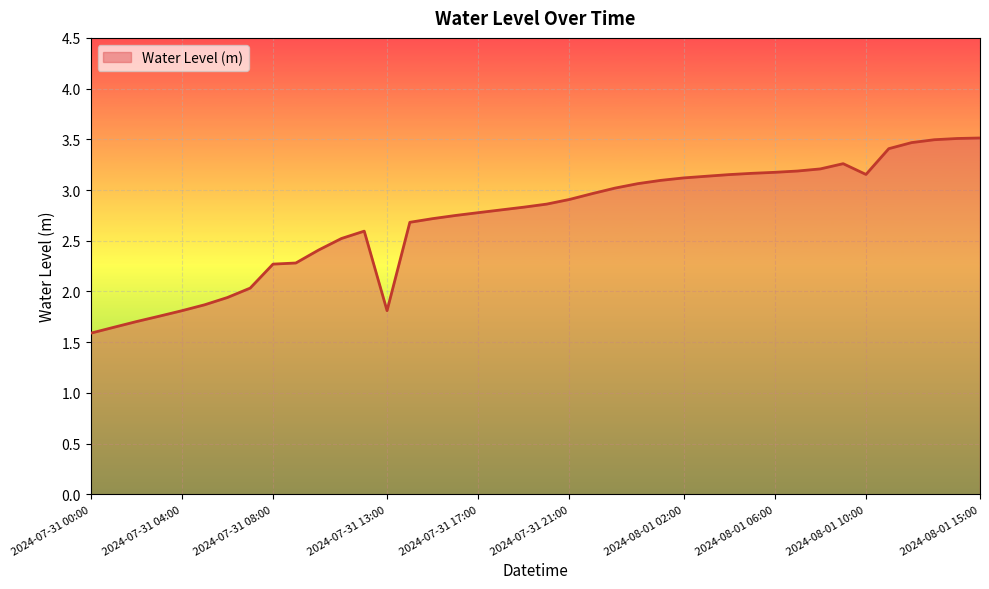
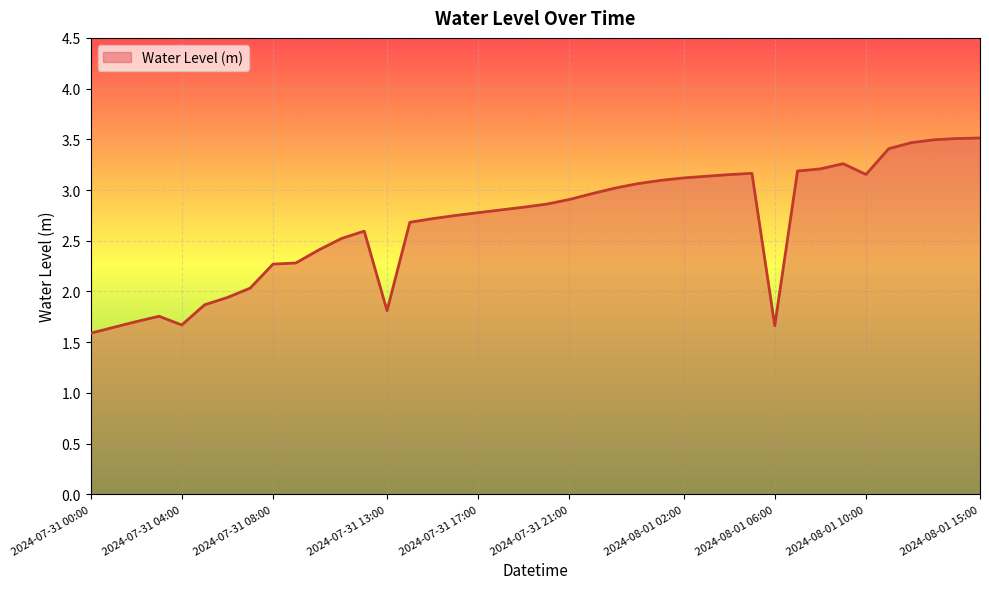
2024-07-31 04:00: 1.81 -> 1.67
2024-08-01 06:00: 3.17 -> 1.66
